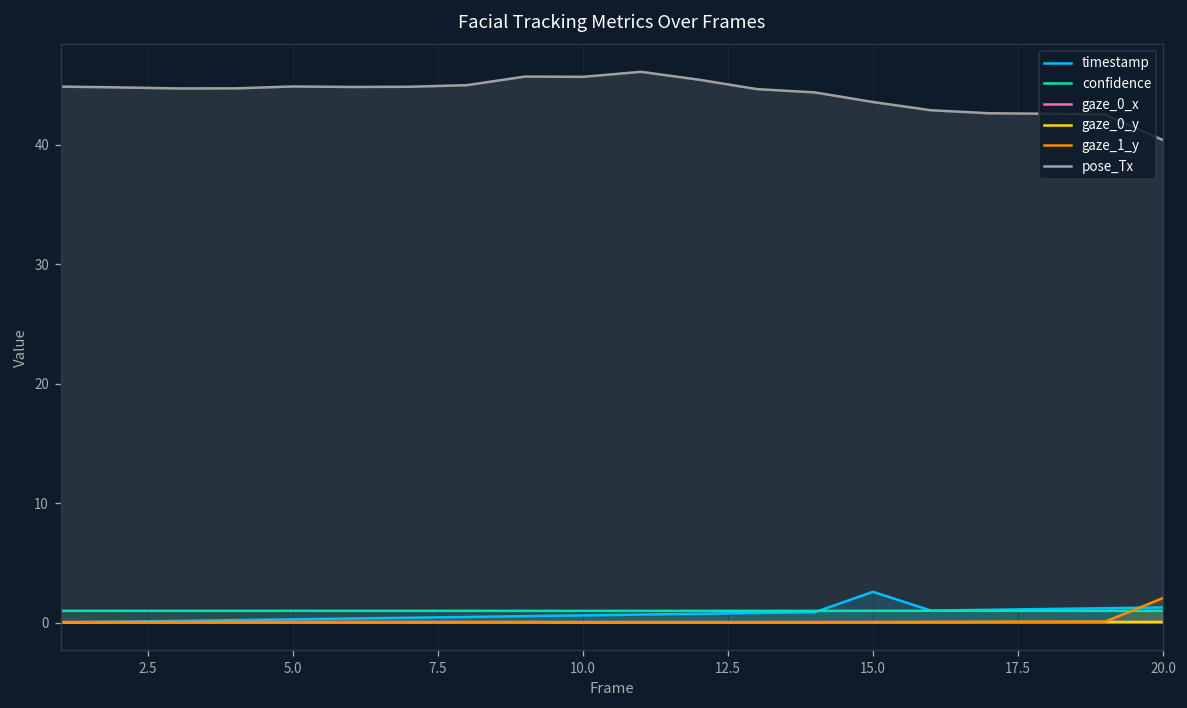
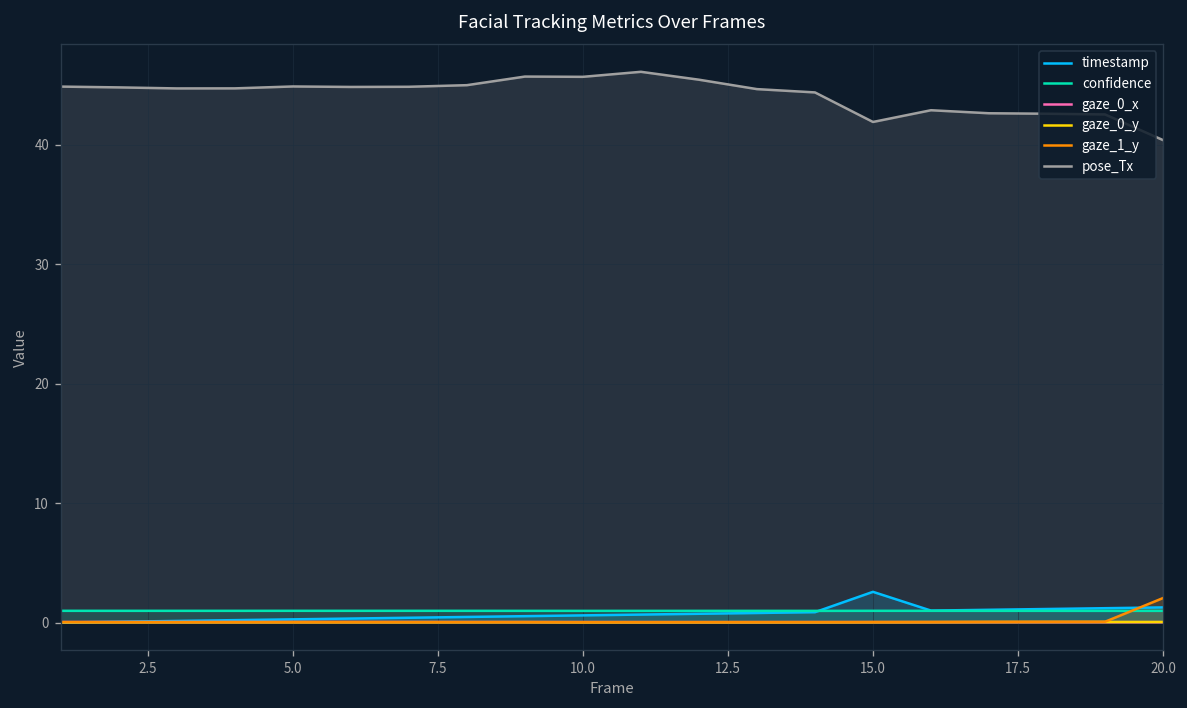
pose_Tx, 15.0: 44 -> 42
